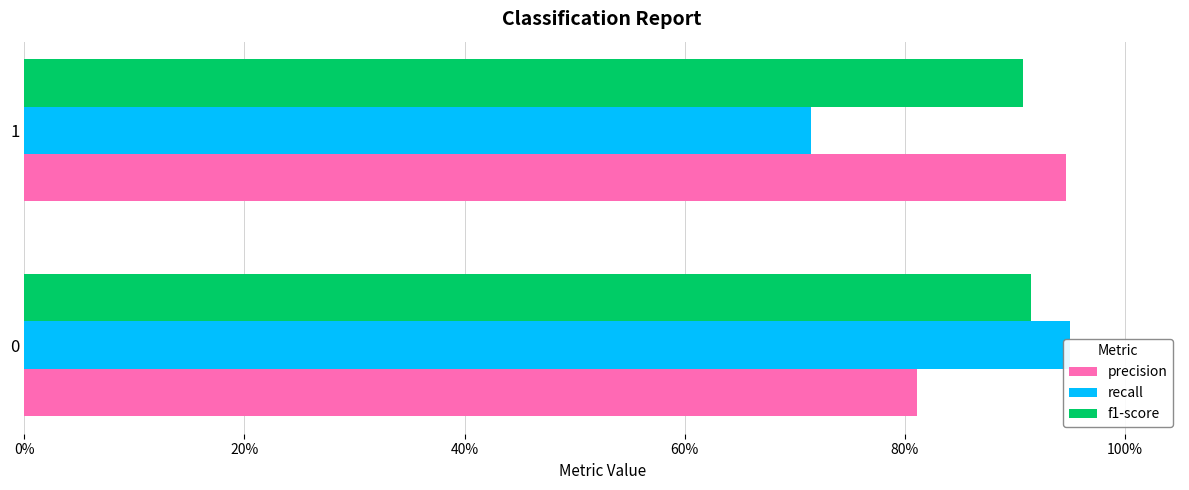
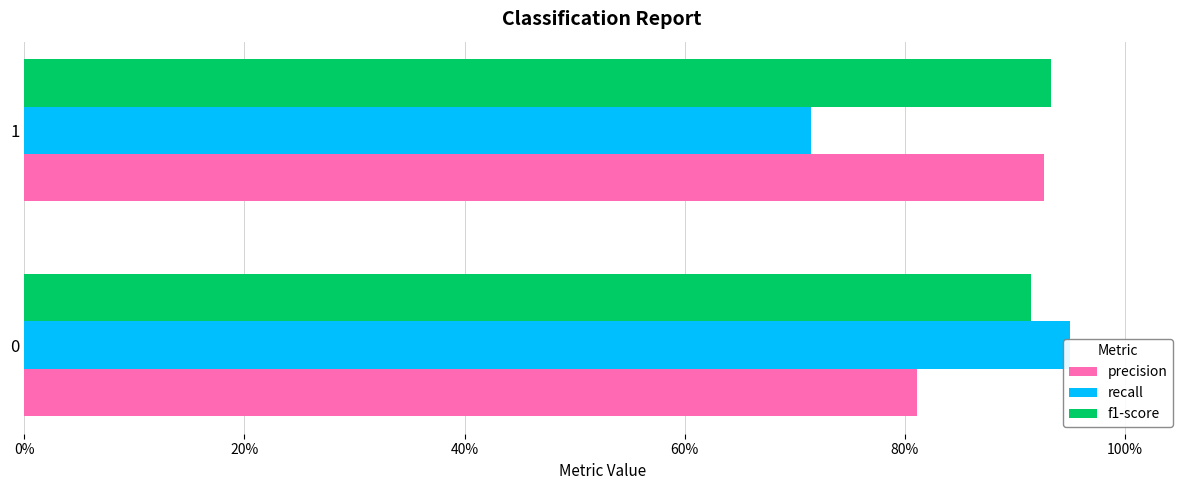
f1-score, 1: 90.7% -> 93.3%
precision, 1: 94.6% -> 92.6%
